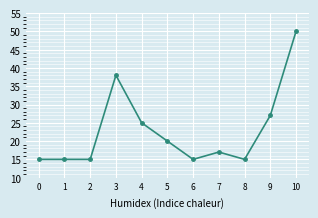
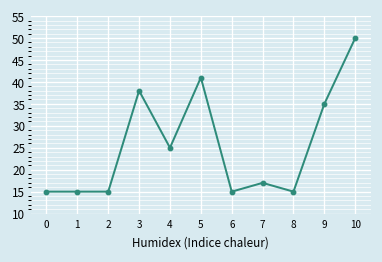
5: 20 -> 41
9: 27 -> 35
